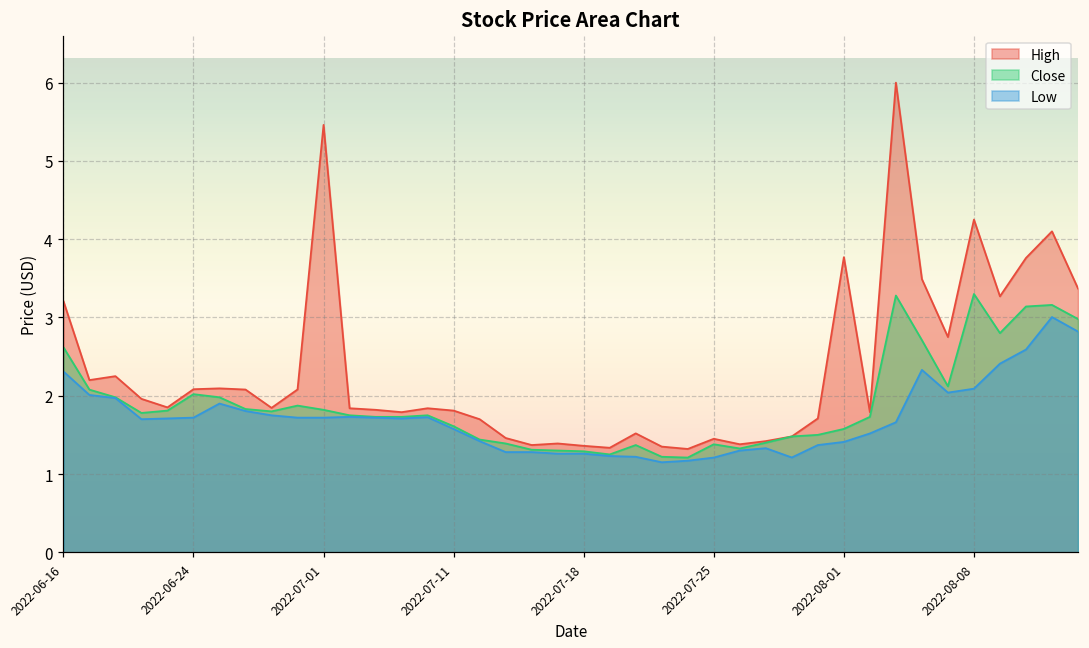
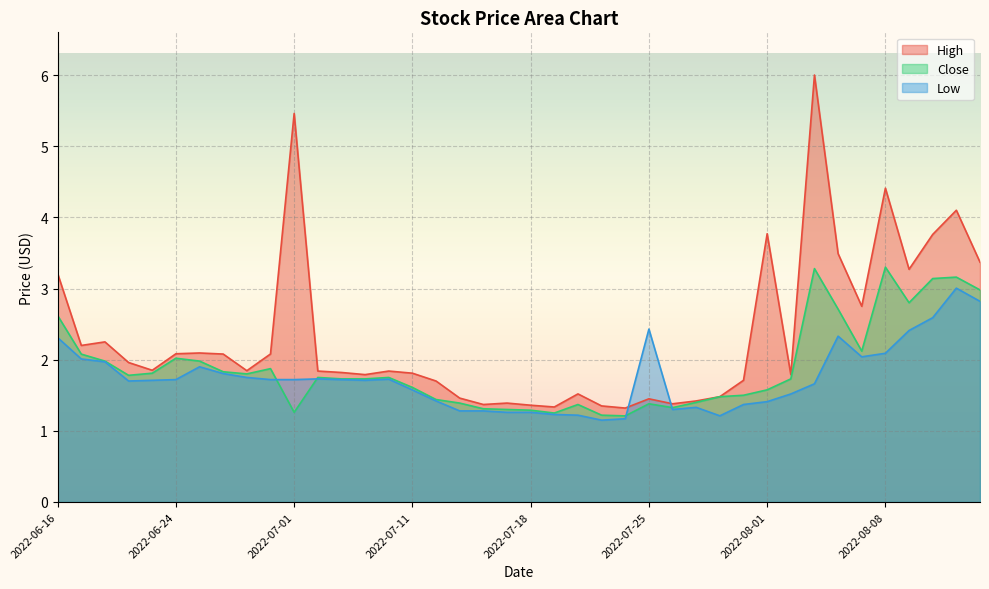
Close, 2022-07-01: 1.8 -> 1.3
Low, 2022-07-25: 1.2 -> 2.4
High, 2022-08-08: 4.3 -> 4.4
